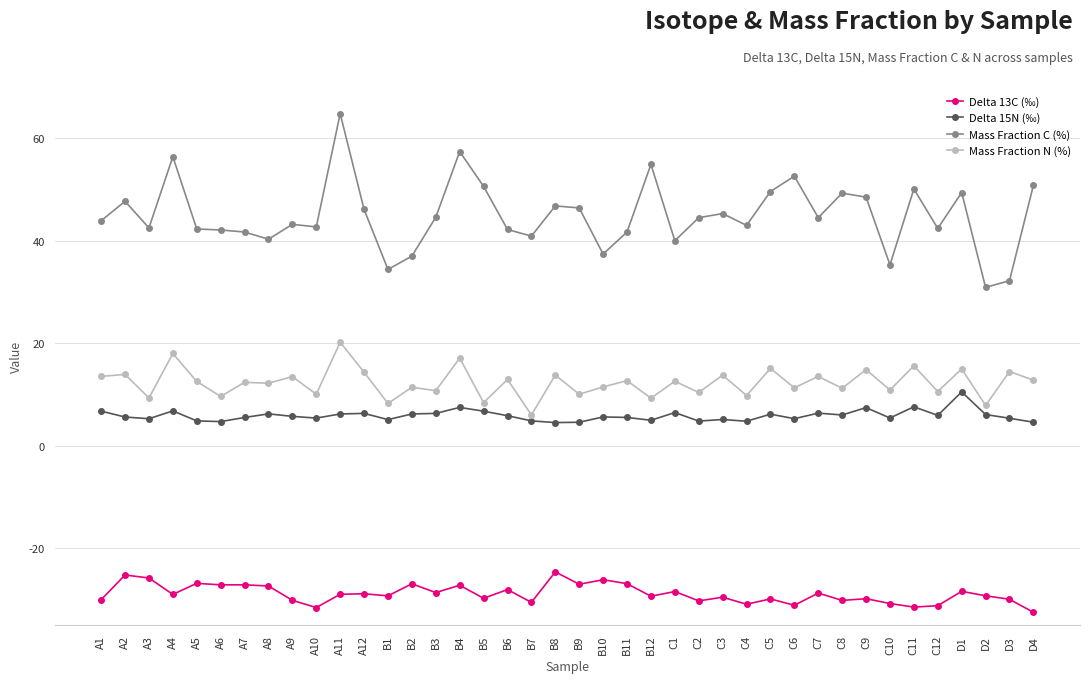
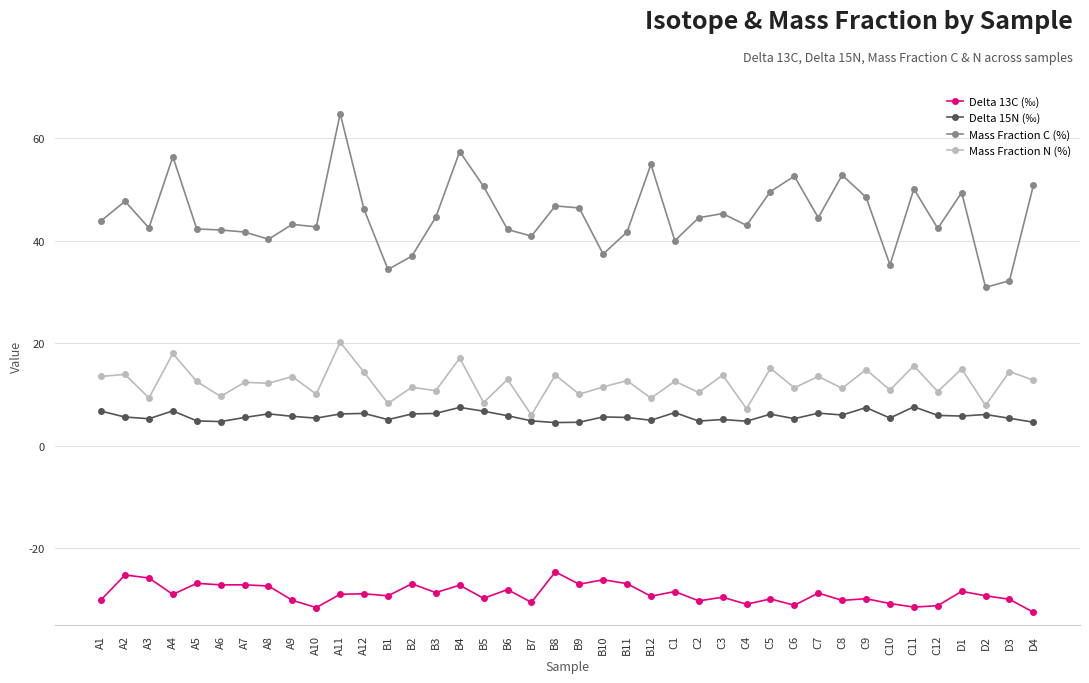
Mass Fraction N (%), C4: 10 -> 7
Mass Fraction C (%), C8: 49 -> 53
Delta 15N (‰), D1: 11 -> 6
